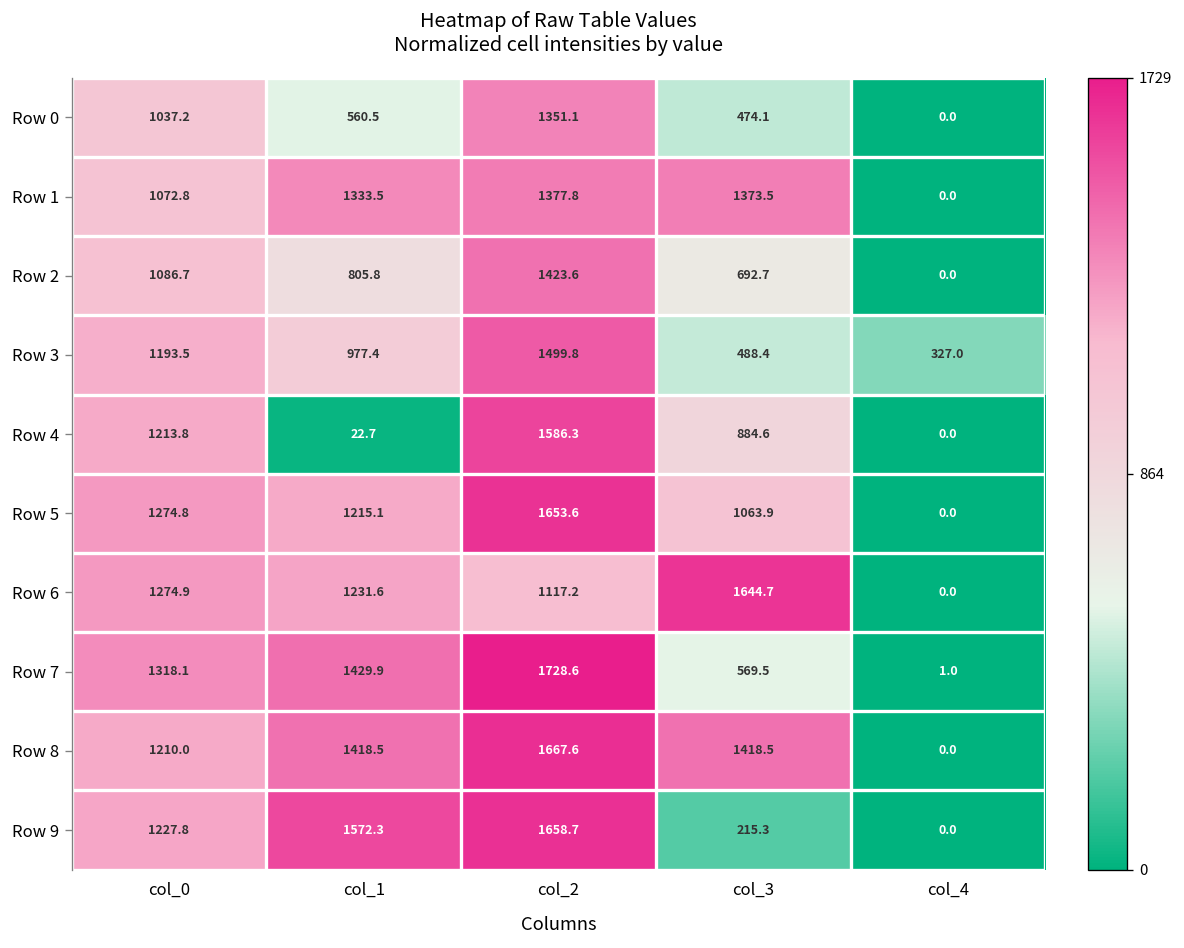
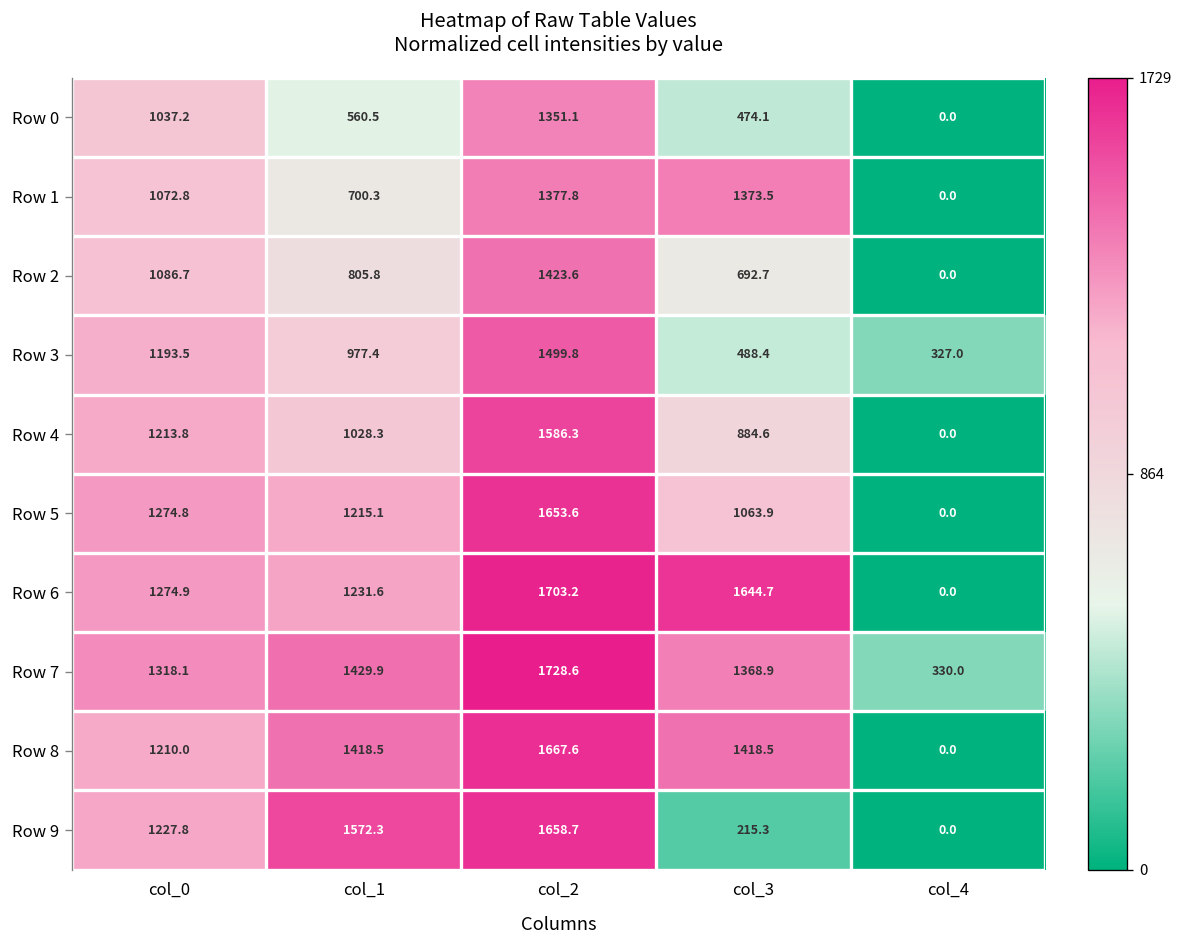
Row 1, col_1: 1333.5 -> 700.3
Row 4, col_1: 22.7 -> 1028.3
Row 6, col_2: 1117.2 -> 1703.2
Row 7, col_3: 569.5 -> 1368.9
Row 7, col_4: 1.0 -> 330.0
